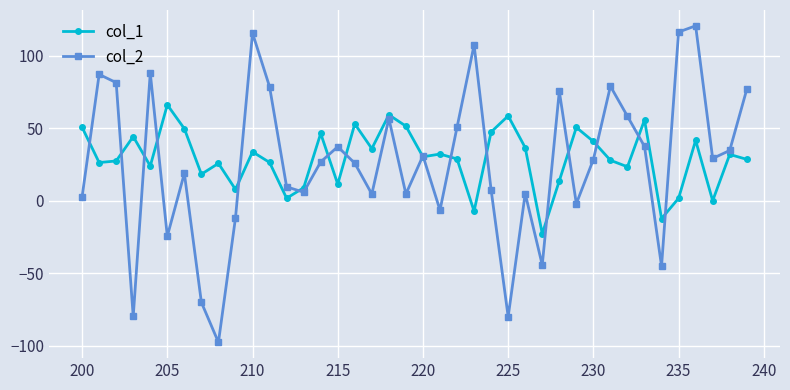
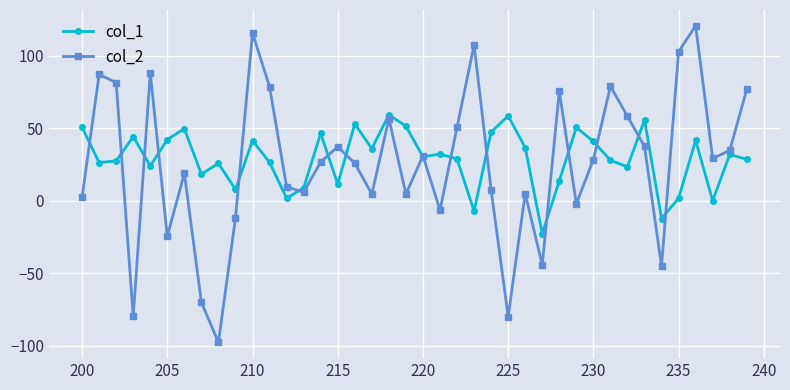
col_1, 205: 66 -> 42
col_1, 210: 34 -> 42
col_2, 235: 117 -> 103
